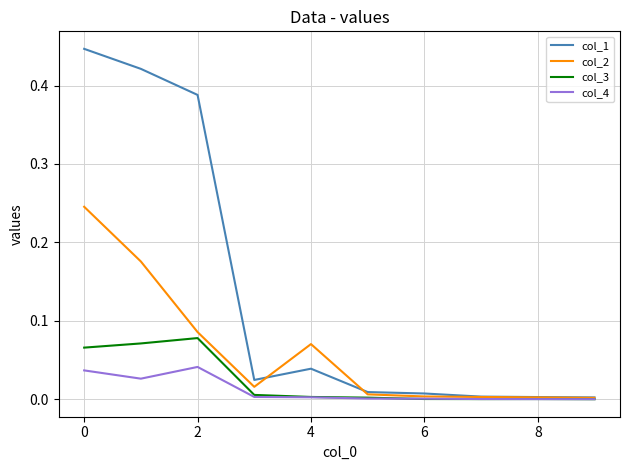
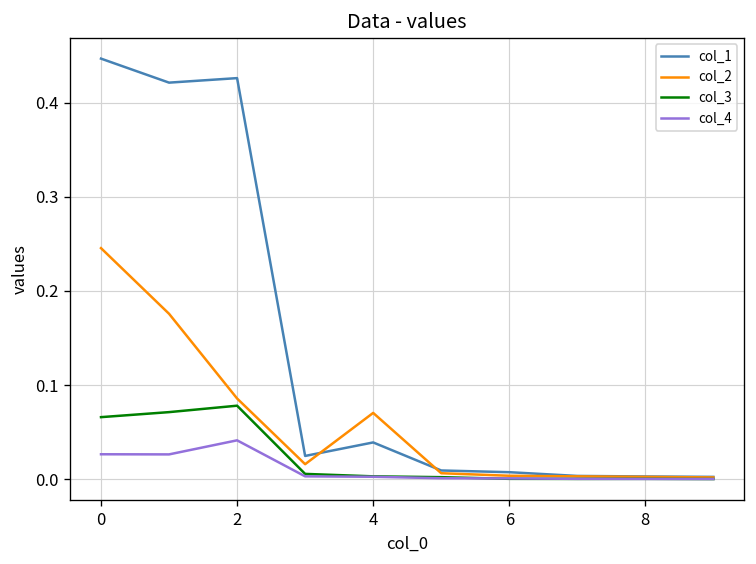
col_4, 0: 0.04 -> 0.03
col_1, 2: 0.39 -> 0.43
